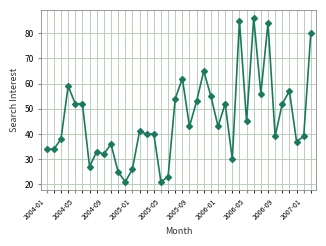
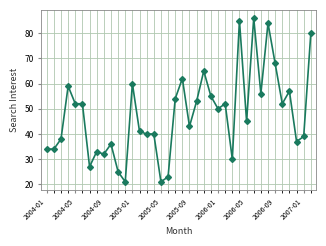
2005-01: 26 -> 60
2006-01: 43 -> 50
2006-09: 39 -> 68
